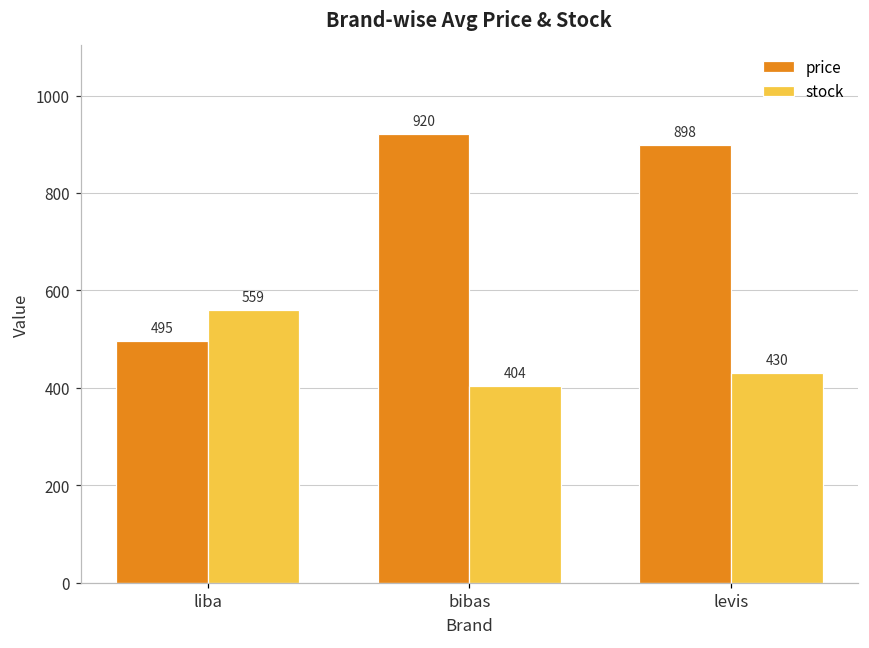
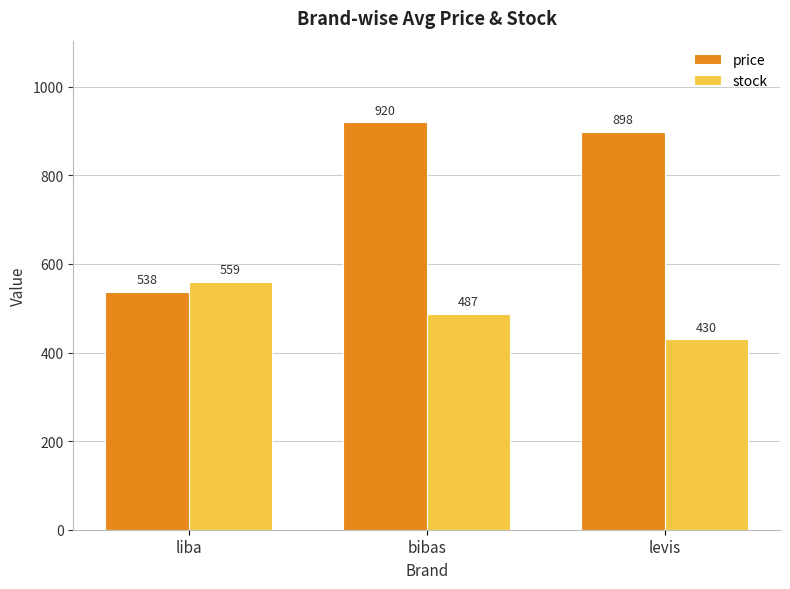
price, liba: 495 -> 538
stock, bibas: 404 -> 487
